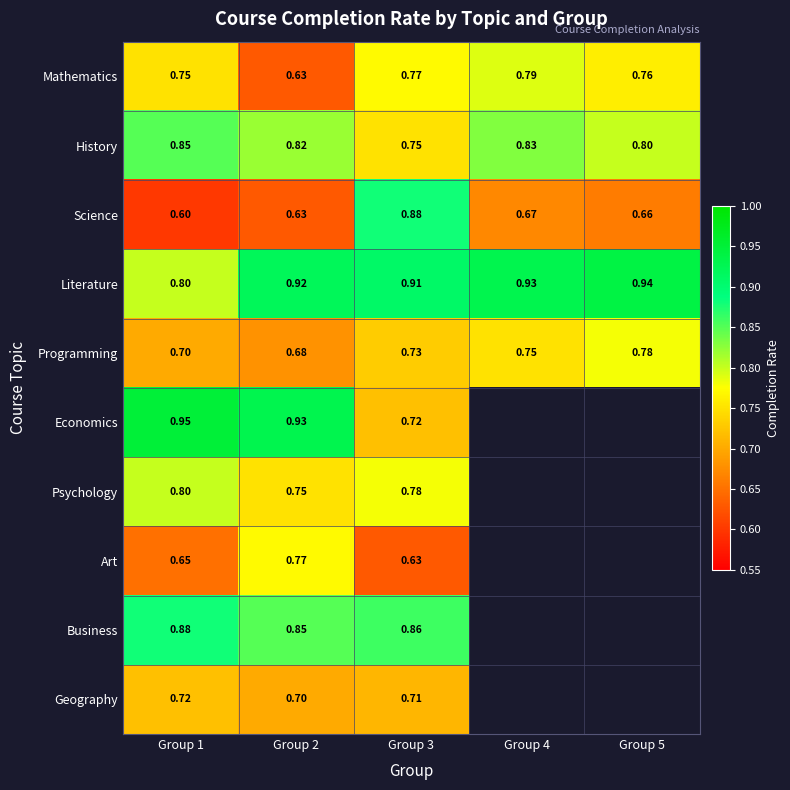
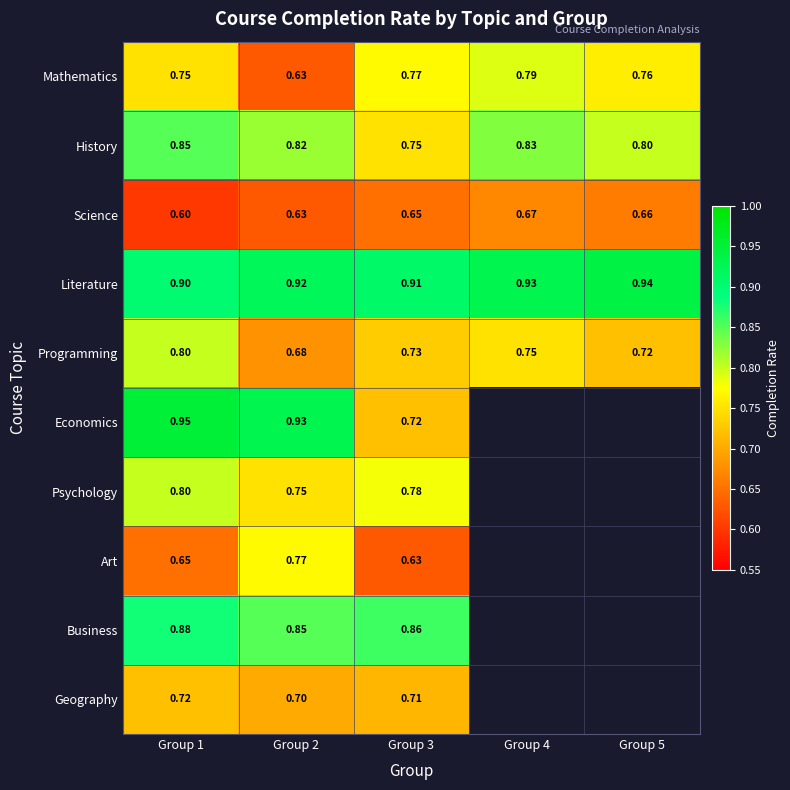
Science, Group 3: 0.88 -> 0.65
Literature, Group 1: 0.80 -> 0.90
Programming, Group 1: 0.70 -> 0.80
Programming, Group 5: 0.78 -> 0.72
